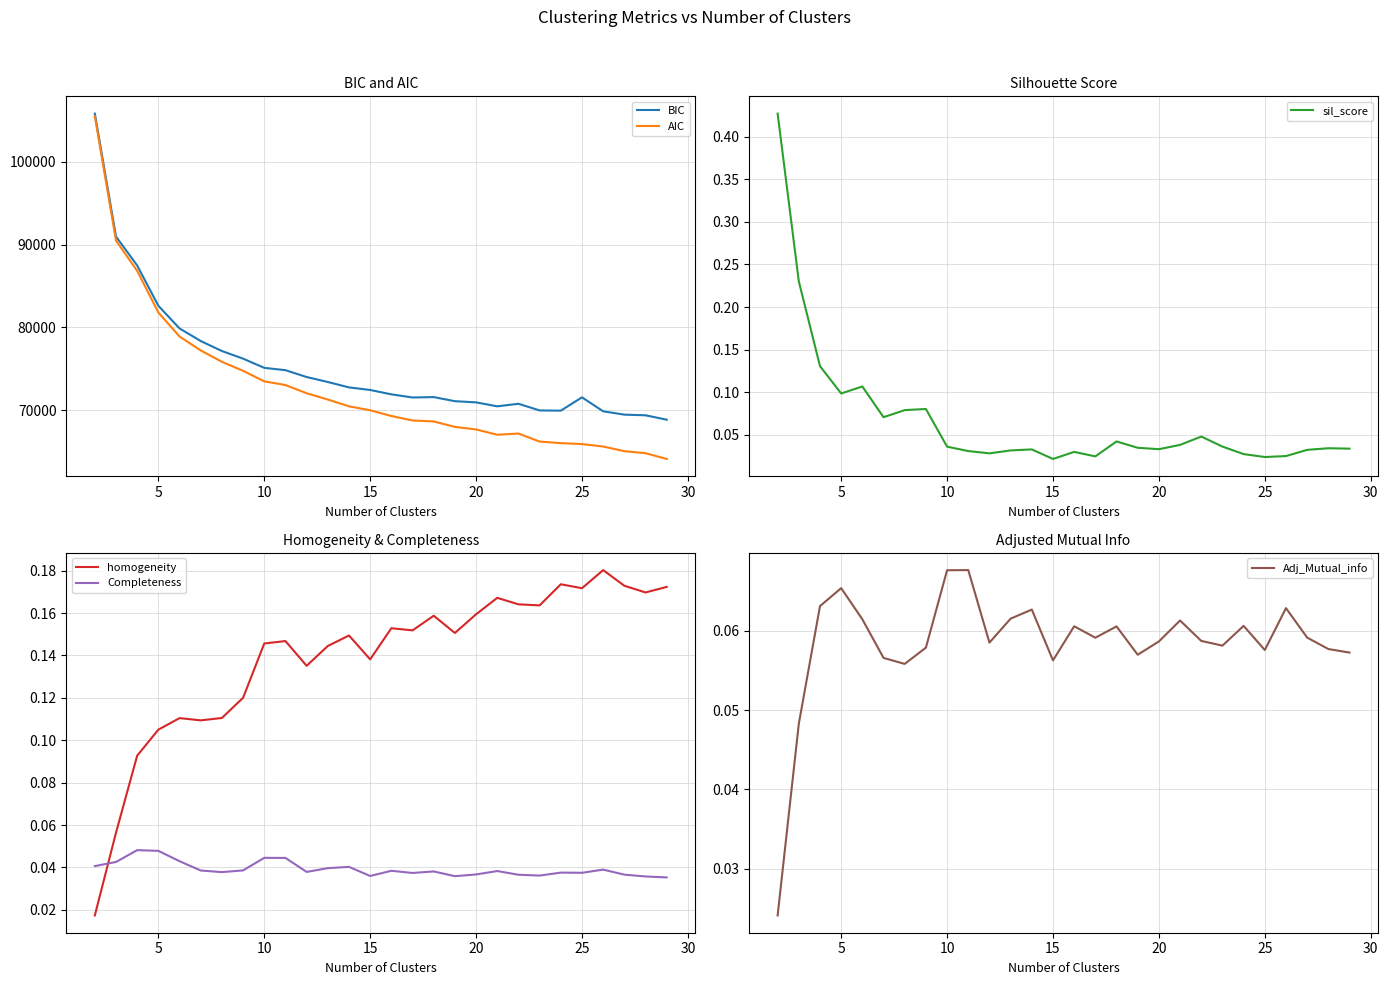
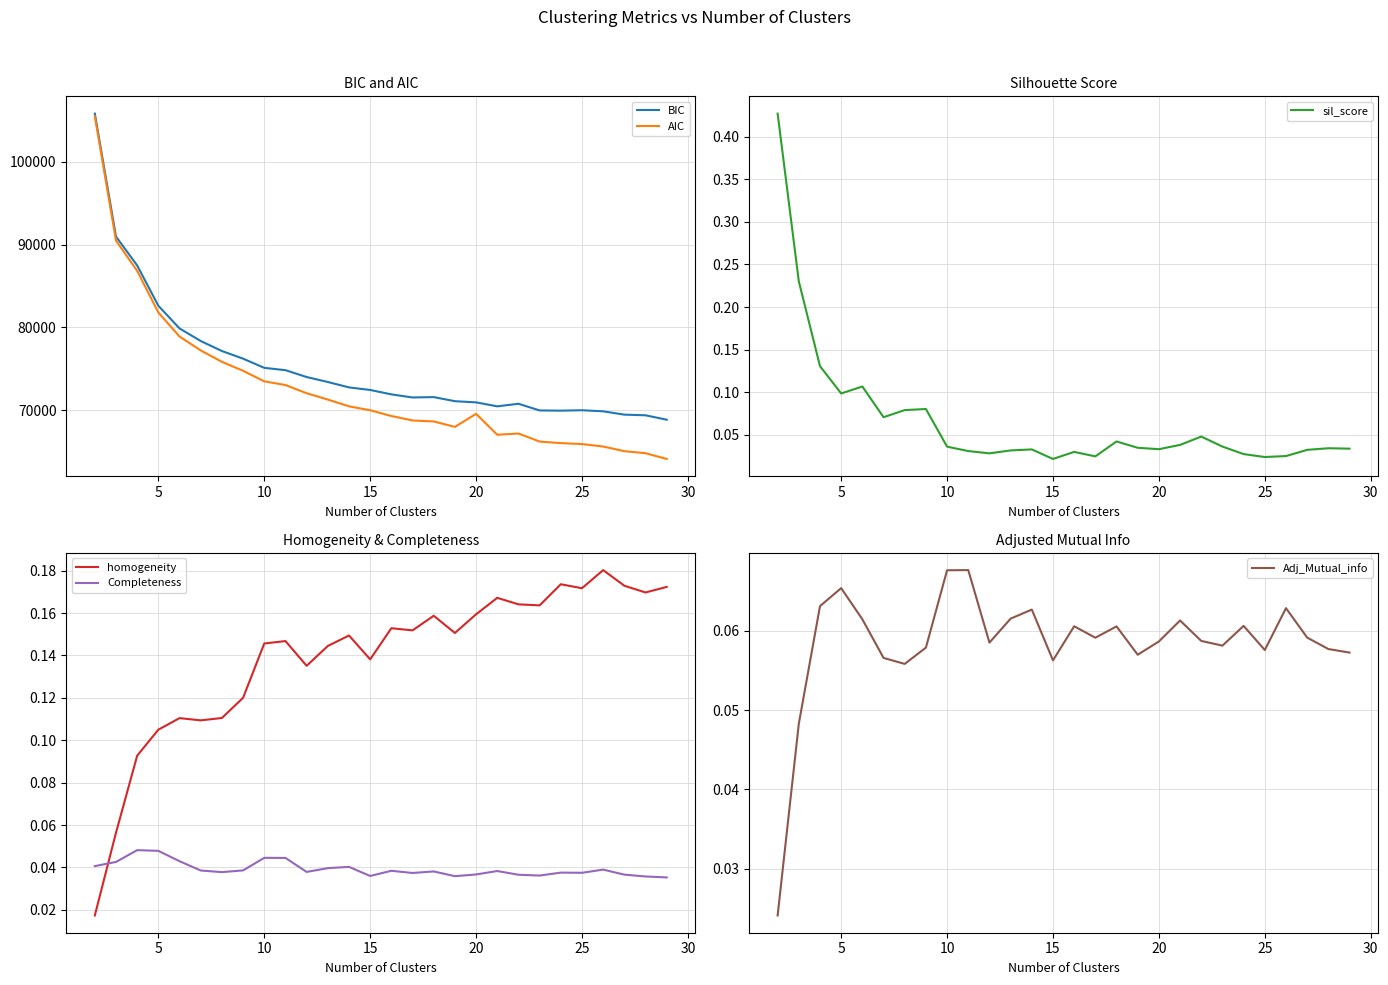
BIC and AIC, AIC, 20: 68000 -> 70000
BIC and AIC, BIC, 25: 72000 -> 70000
